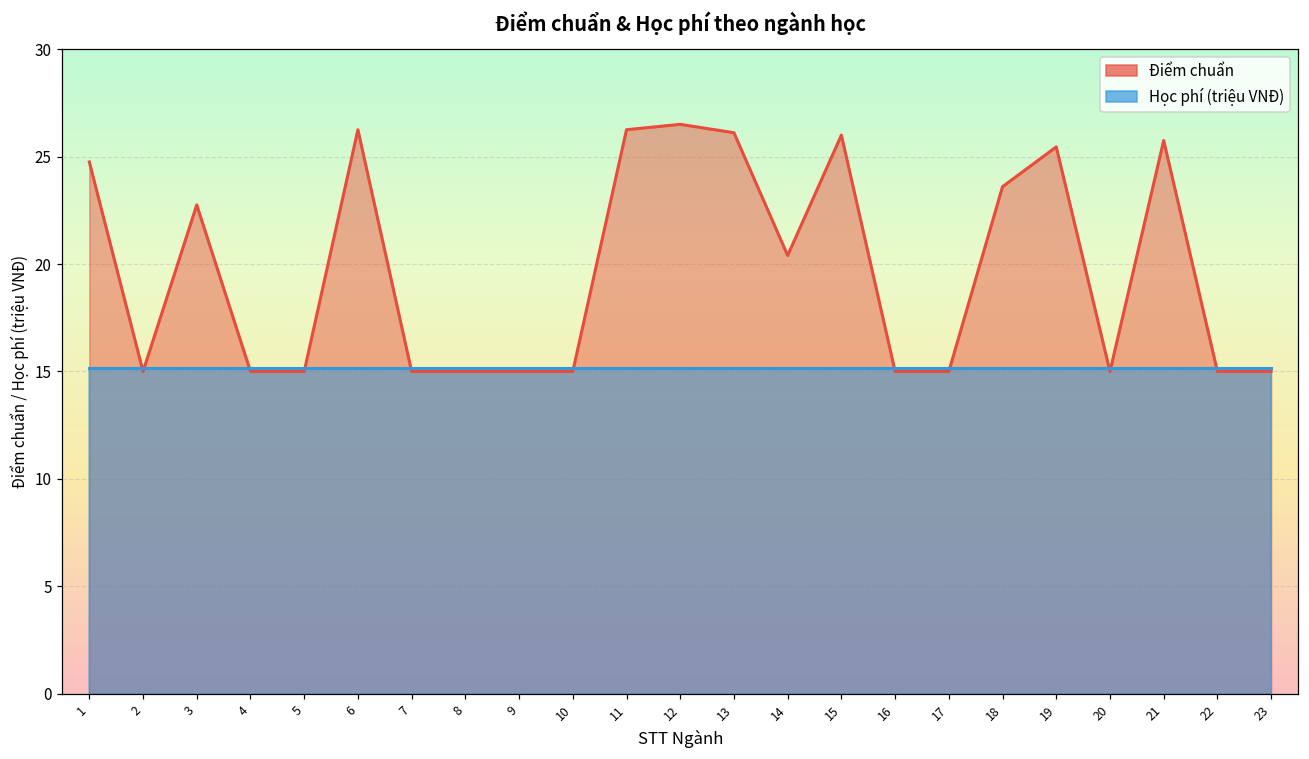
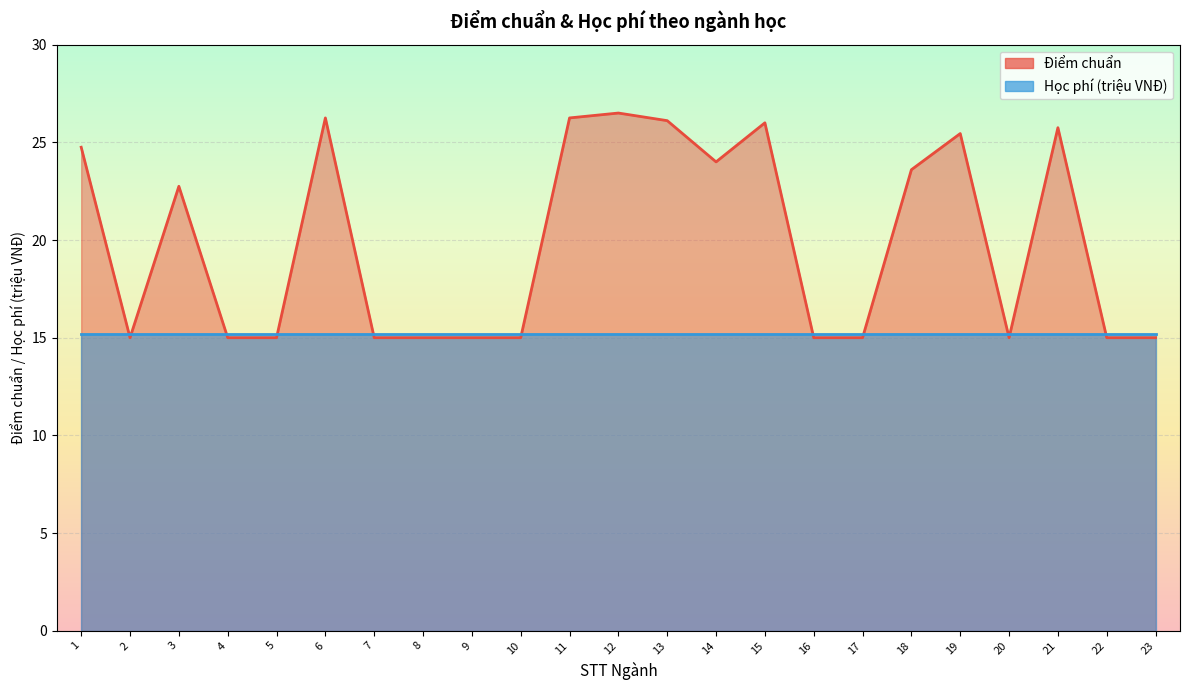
Điểm chuẩn, 14: 20.4 -> 24.0
